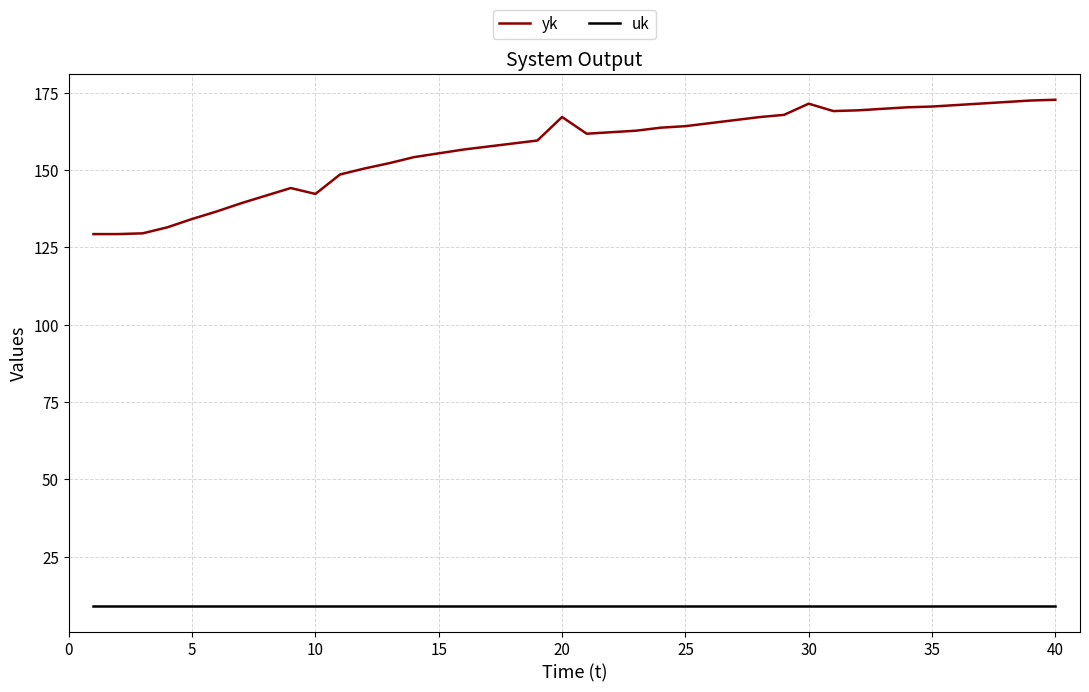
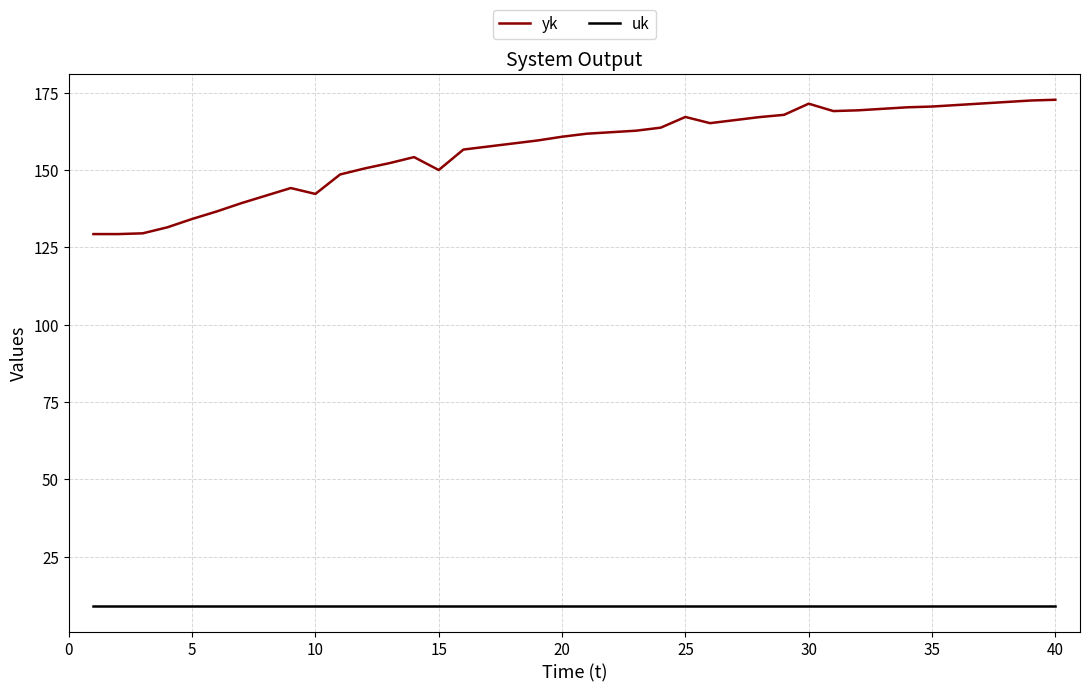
yk, 15: 155 -> 150
yk, 20: 167 -> 161
yk, 25: 164 -> 167
